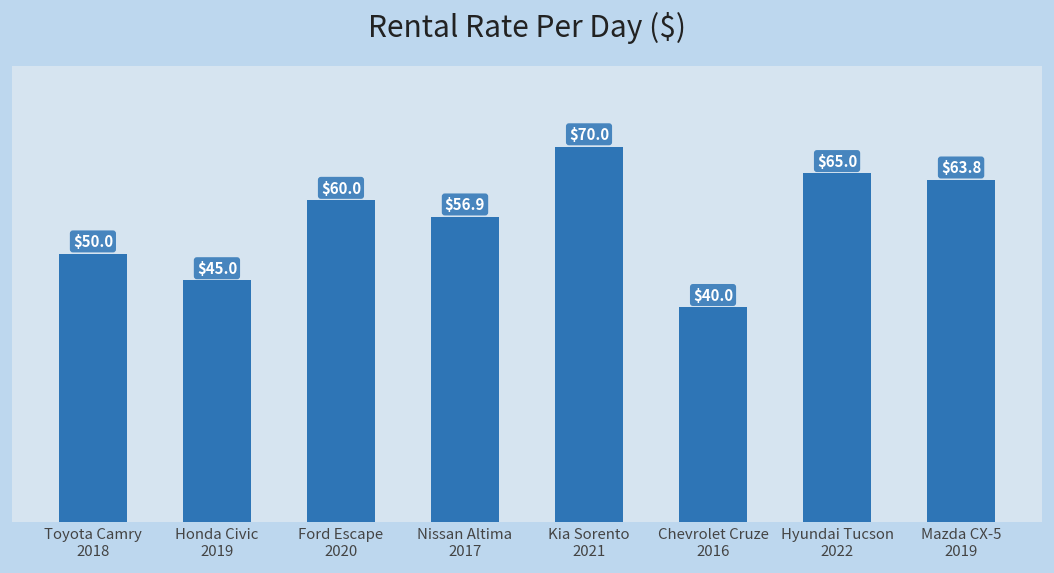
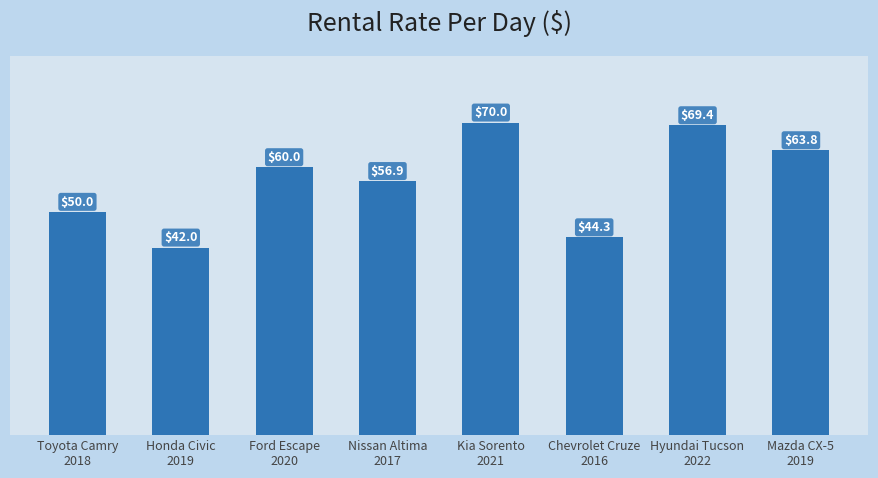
Honda Civic 2019: $45.0 -> $42.0
Chevrolet Cruze 2016: $40.0 -> $44.3
Hyundai Tucson 2022: $65.0 -> $69.4
